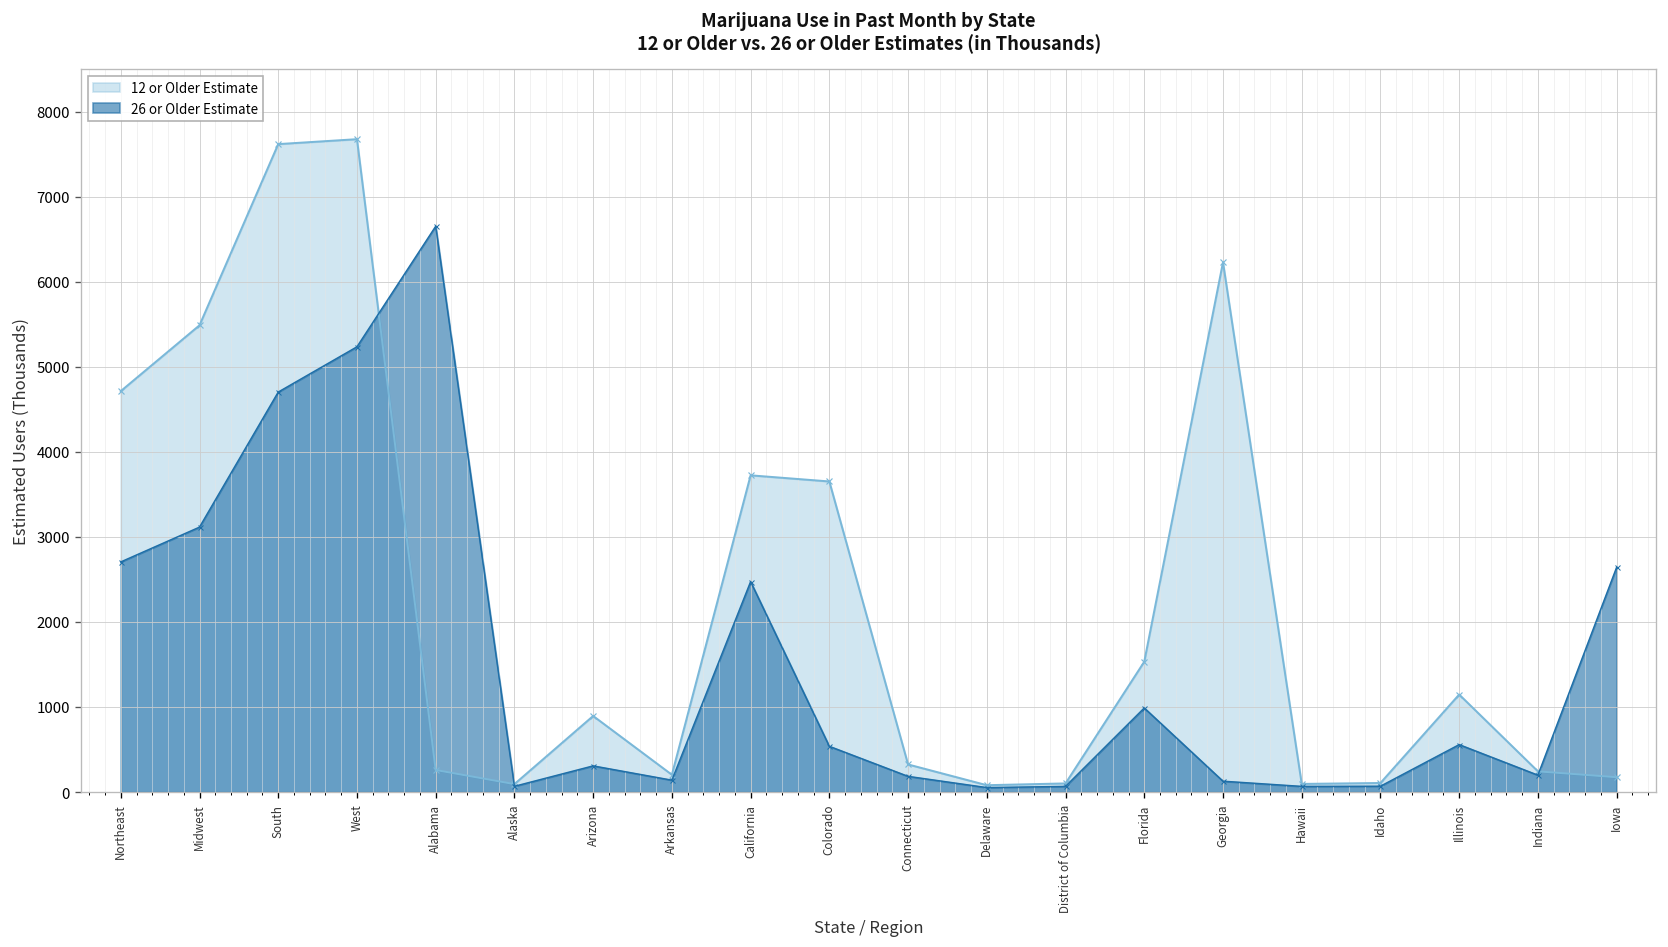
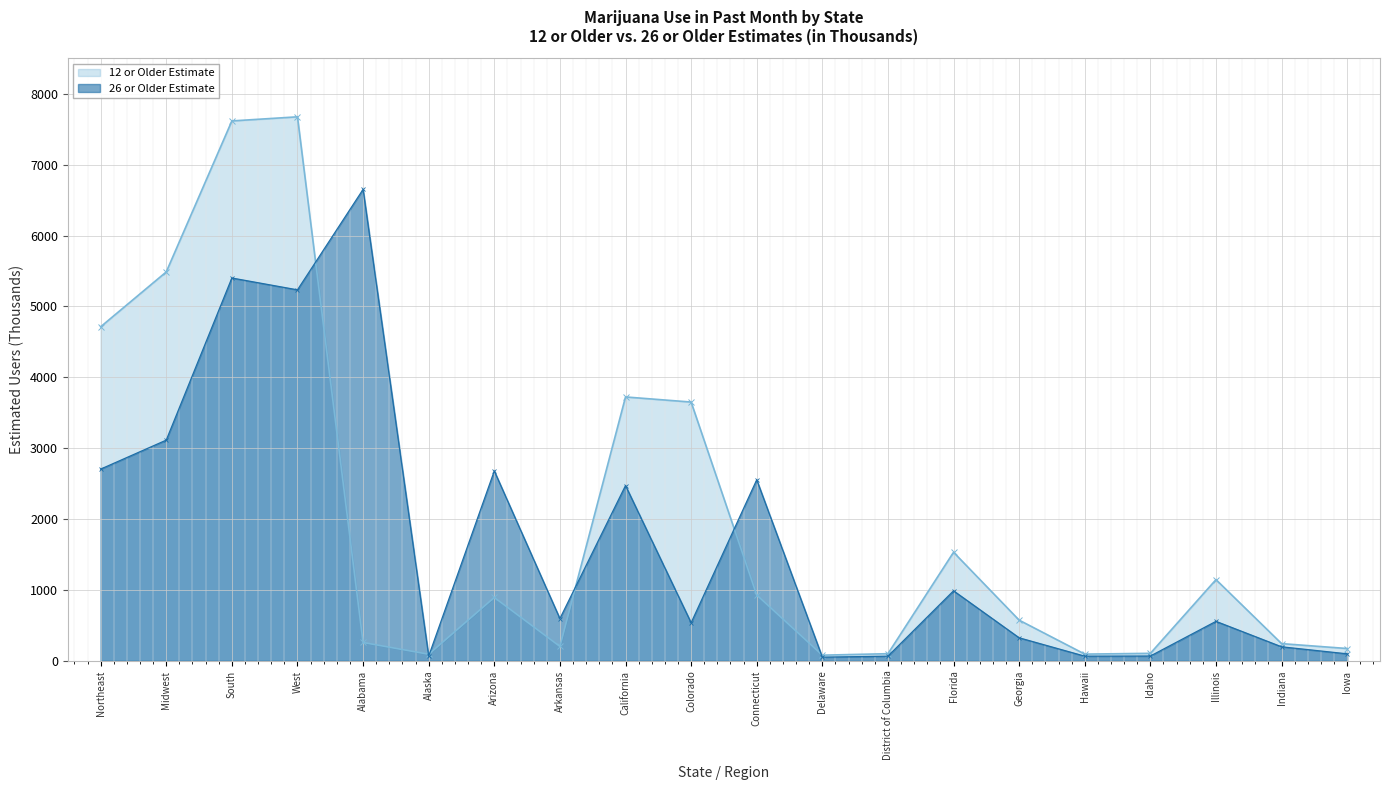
26 or Older Estimate, South: 4700 -> 5400
26 or Older Estimate, Arizona: 300 -> 2700
26 or Older Estimate, Arkansas: 100 -> 600
12 or Older Estimate, Connecticut: 300 -> 900
26 or Older Estimate, Connecticut: 200 -> 2600
12 or Older Estimate, Georgia: 6200 -> 600
26 or Older Estimate, Georgia: 100 -> 300
26 or Older Estimate, Iowa: 2600 -> 100
